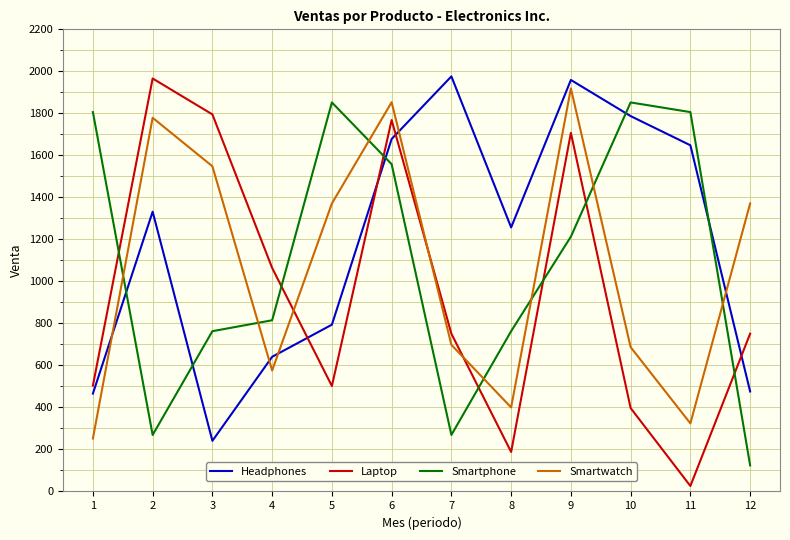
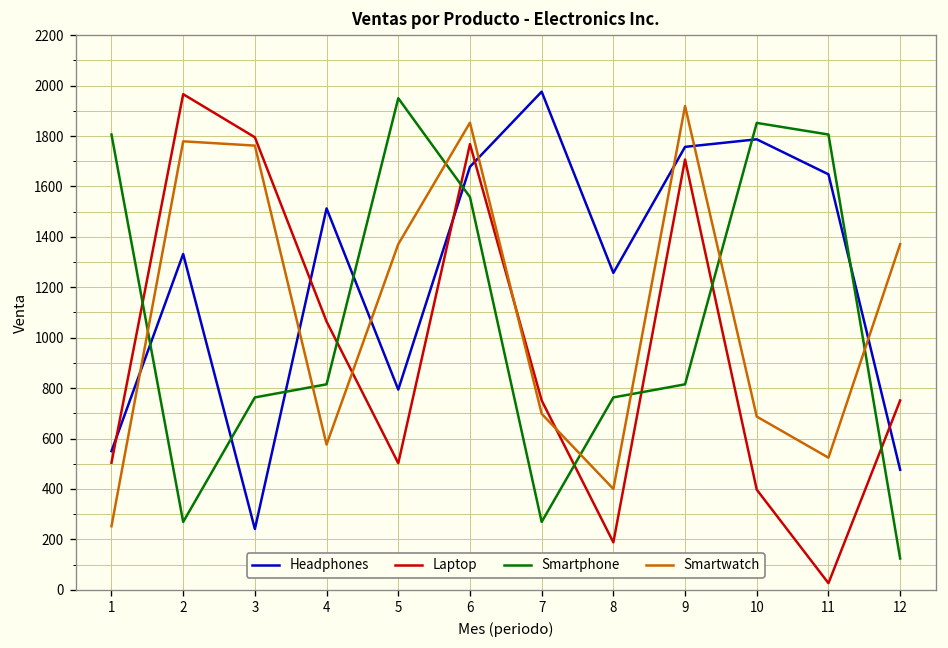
Headphones, 1: 470 -> 550
Smartwatch, 3: 1550 -> 1760
Headphones, 4: 640 -> 1510
Smartphone, 5: 1850 -> 1950
Headphones, 9: 1960 -> 1760
Smartphone, 9: 1210 -> 820
Smartwatch, 11: 320 -> 520
